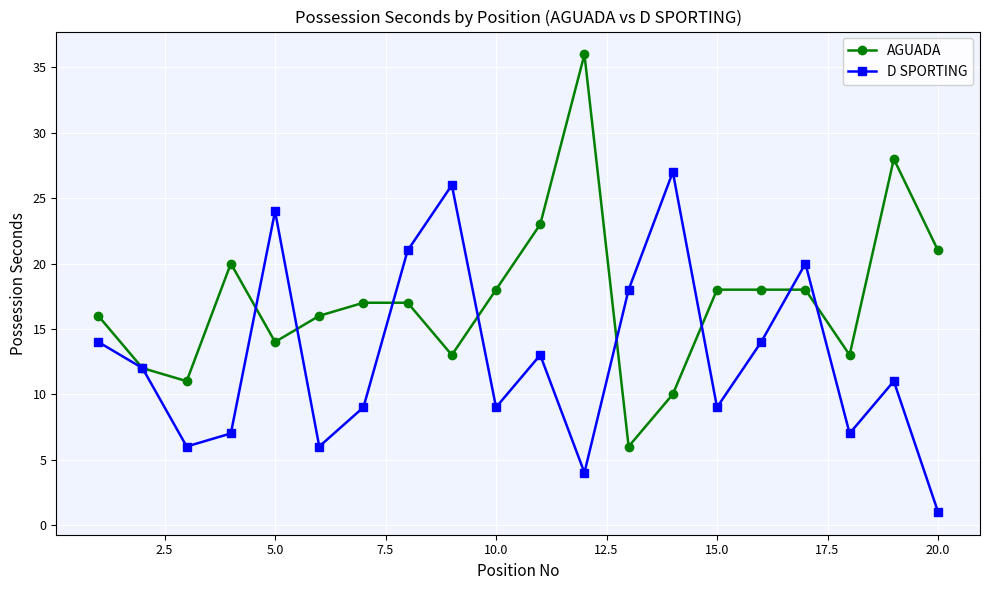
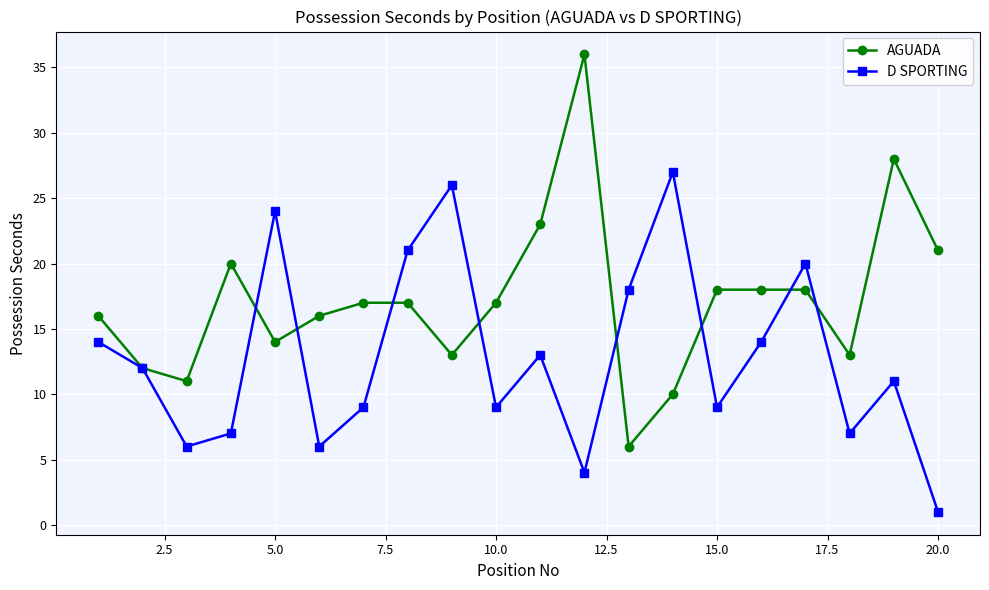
AGUADA, 10.0: 18 -> 17
